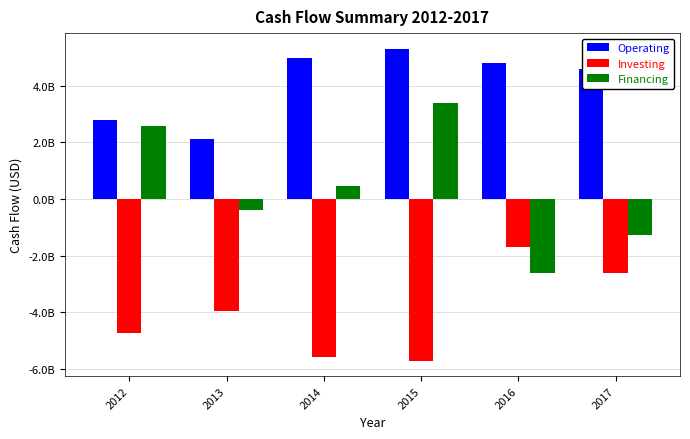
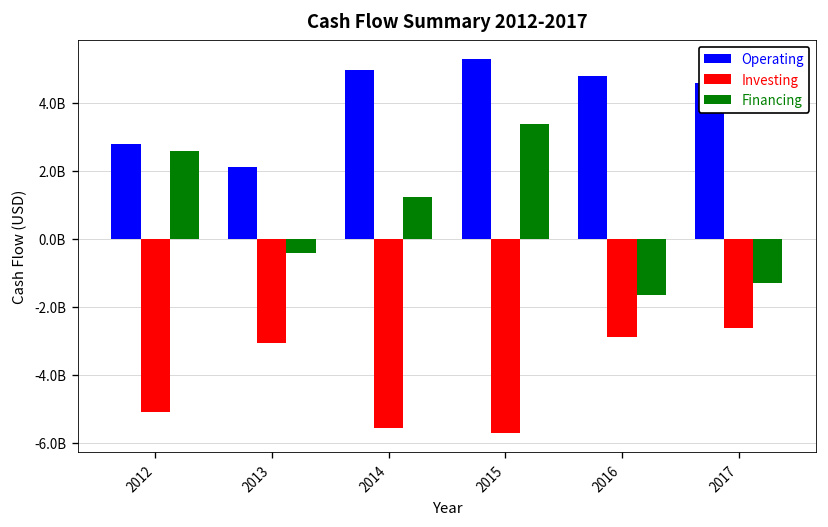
Investing, 2012: -4700000000 -> -5100000000
Investing, 2013: -4000000000 -> -3100000000
Financing, 2014: 500000000 -> 1200000000
Investing, 2016: -1700000000 -> -2900000000
Financing, 2016: -2600000000 -> -1600000000
